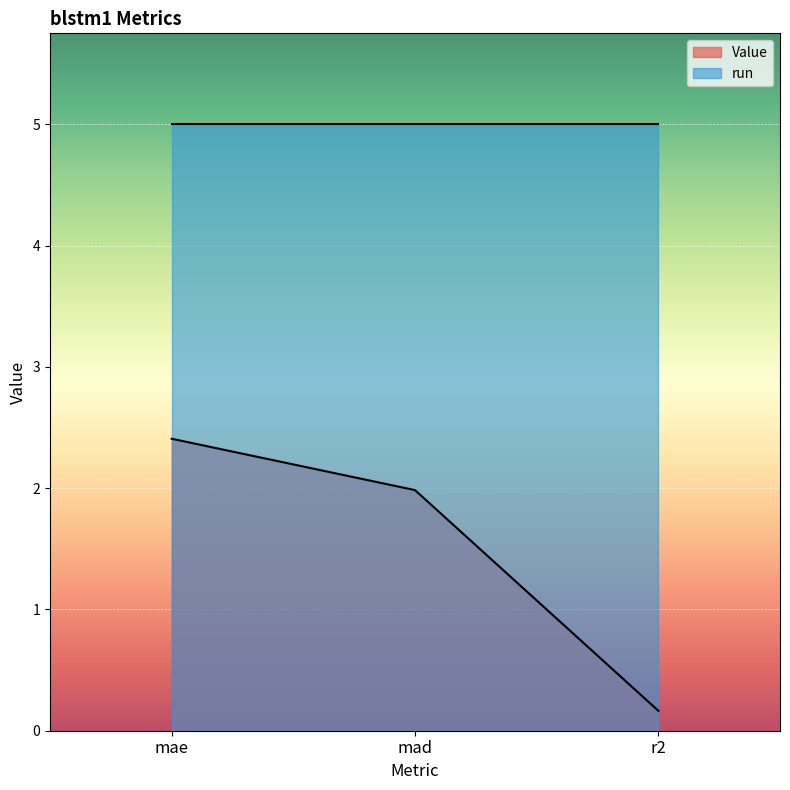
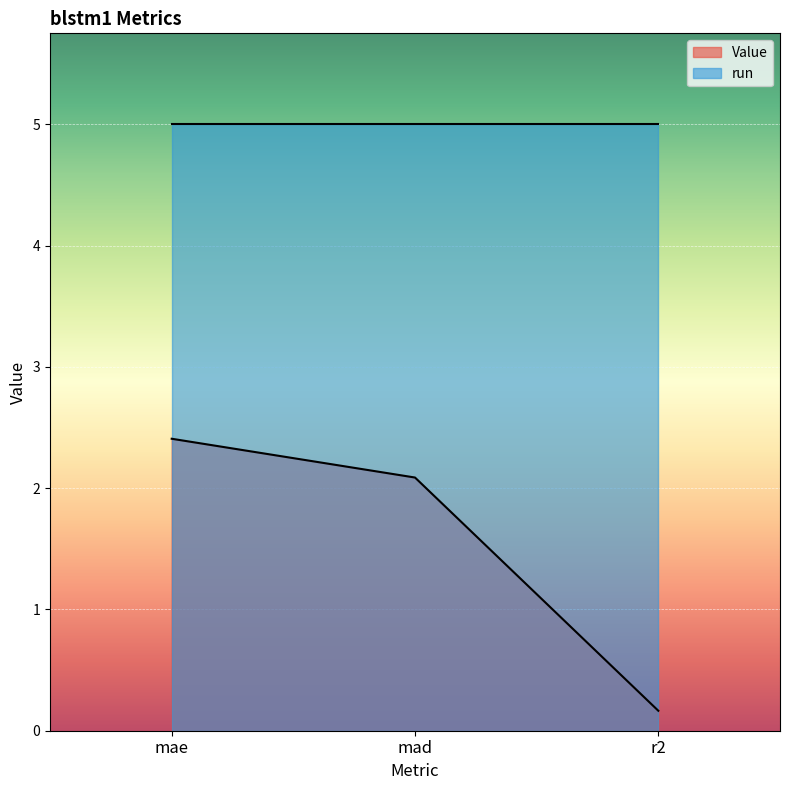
Value, mad: 1.98 -> 2.09
